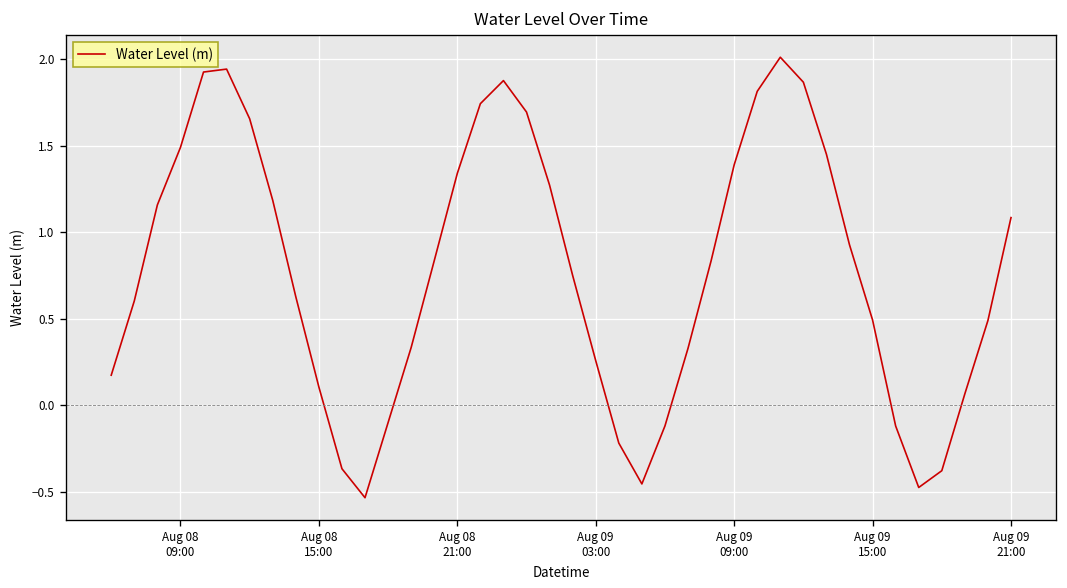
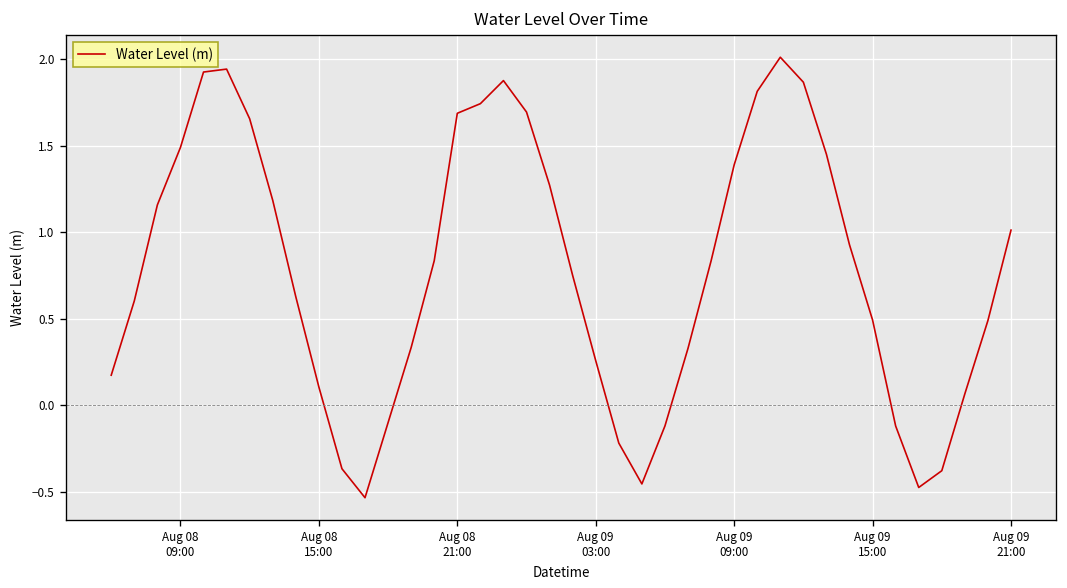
Aug 08 21:00: 1.34 -> 1.69
Aug 09 21:00: 1.08 -> 1.01
